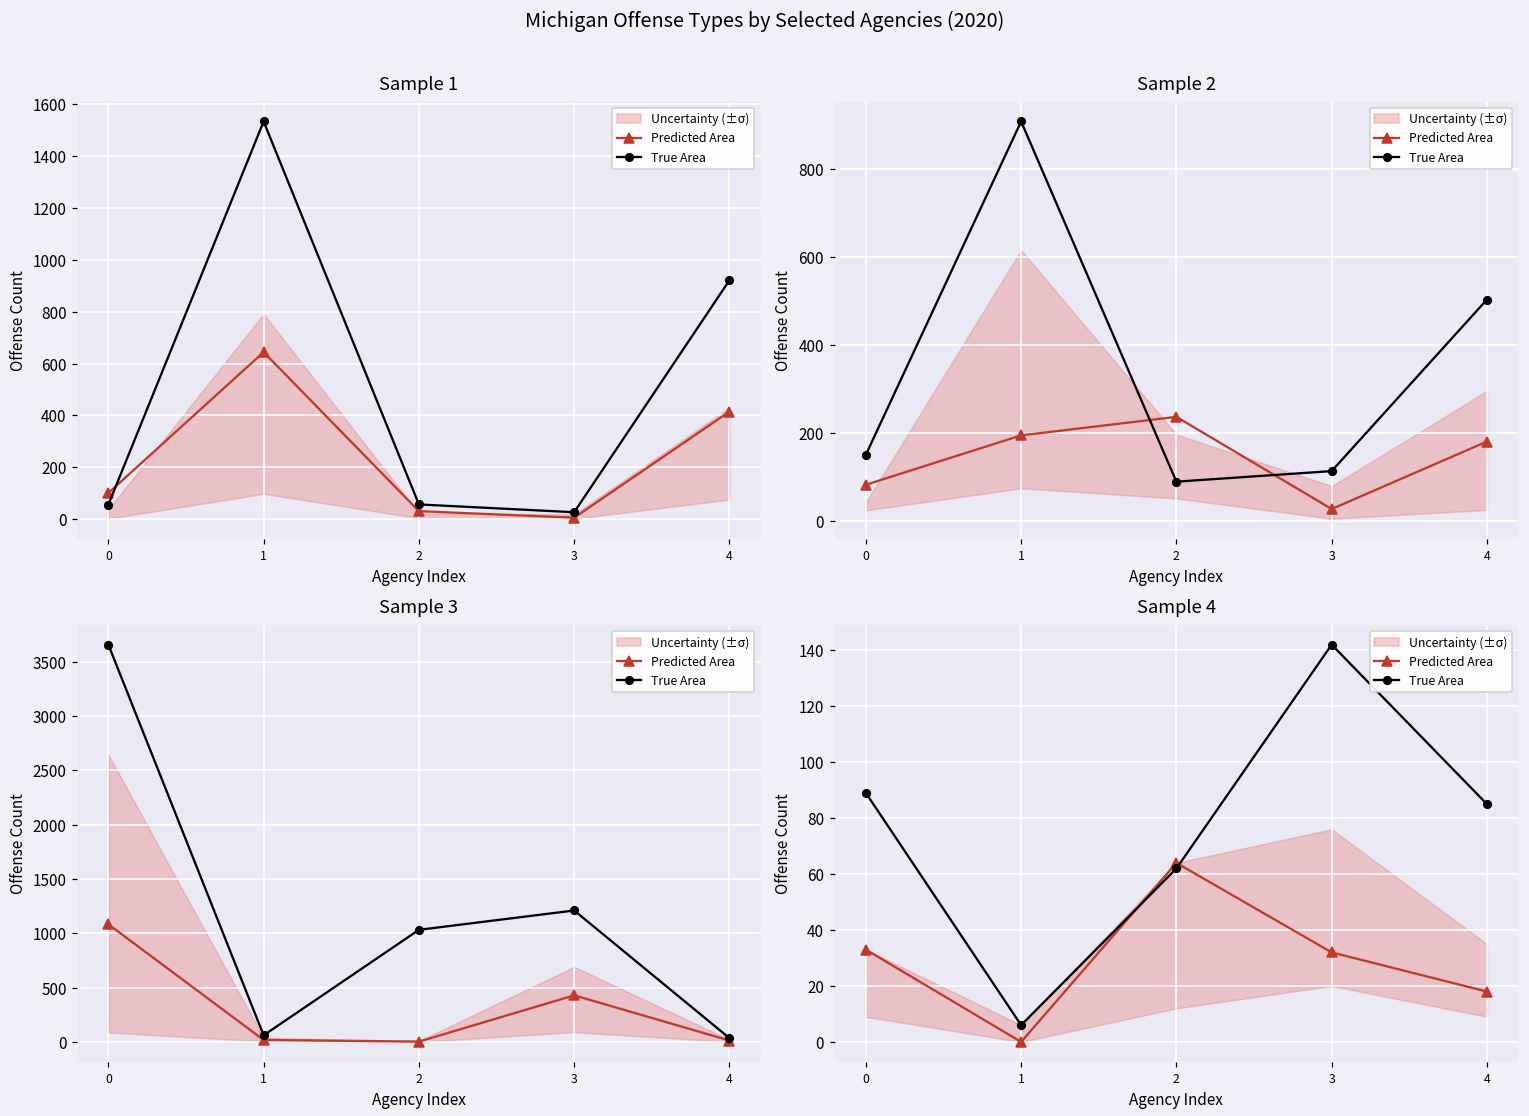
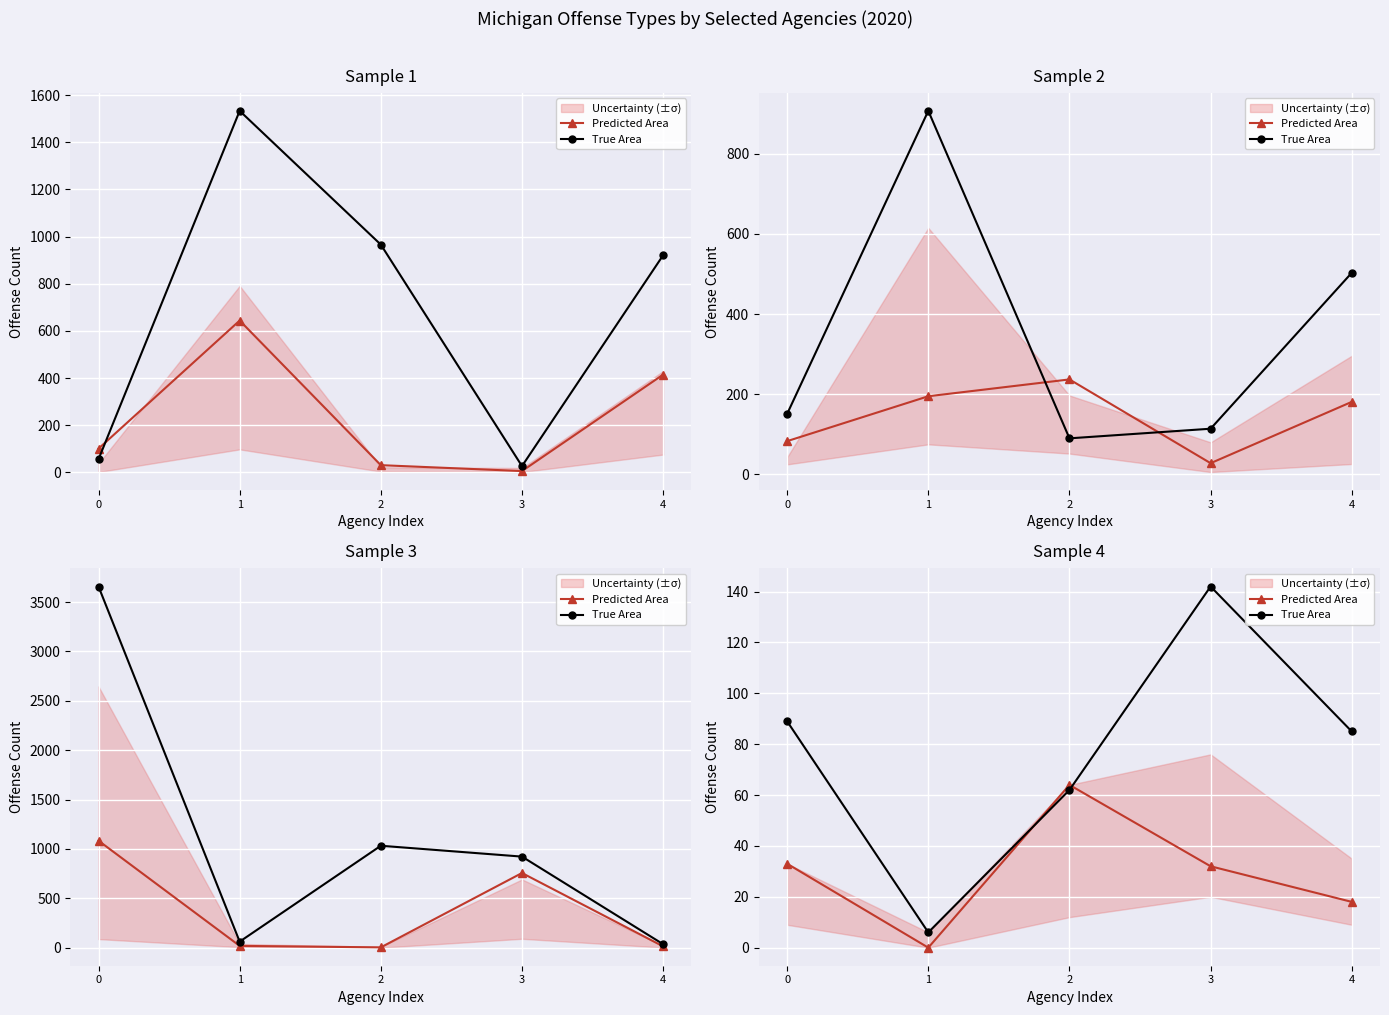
Sample 1, True Area, 2: 60 -> 970
Sample 3, Predicted Area, 3: 400 -> 800
Sample 3, True Area, 3: 1200 -> 900
